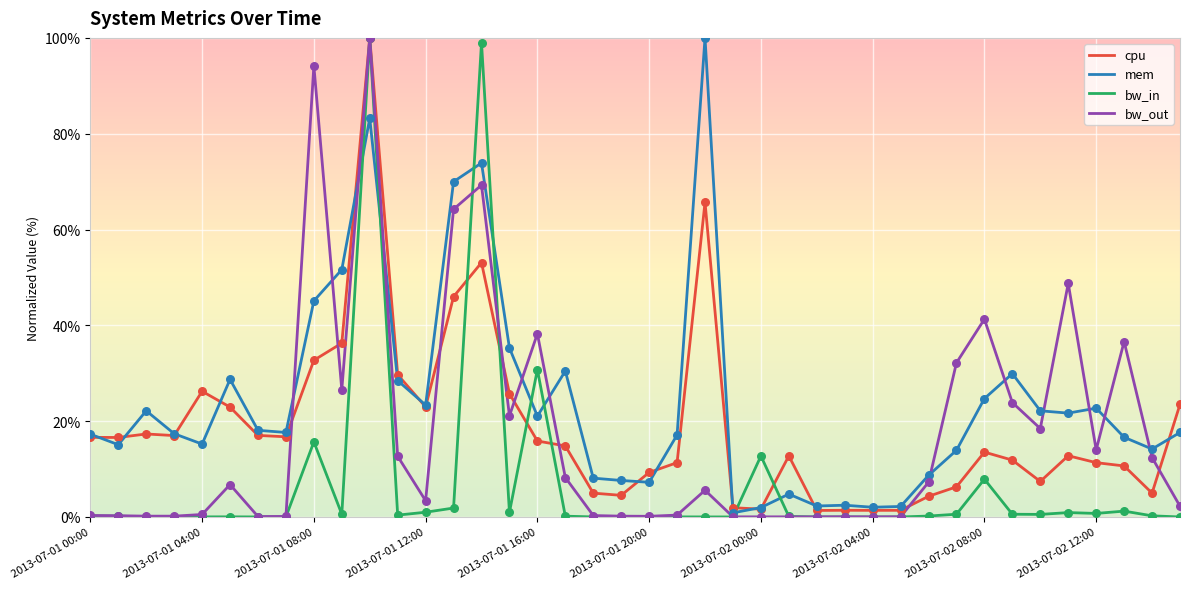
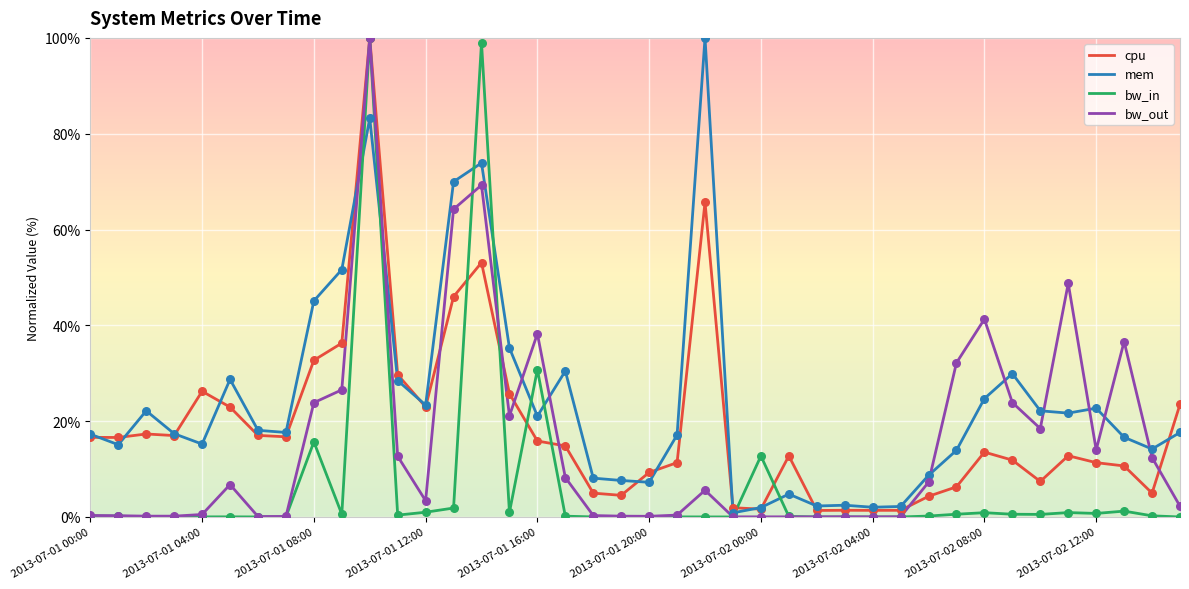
bw_out, 2013-07-01 08:00: 94% -> 24%
bw_in, 2013-07-02 08:00: 8% -> 1%
